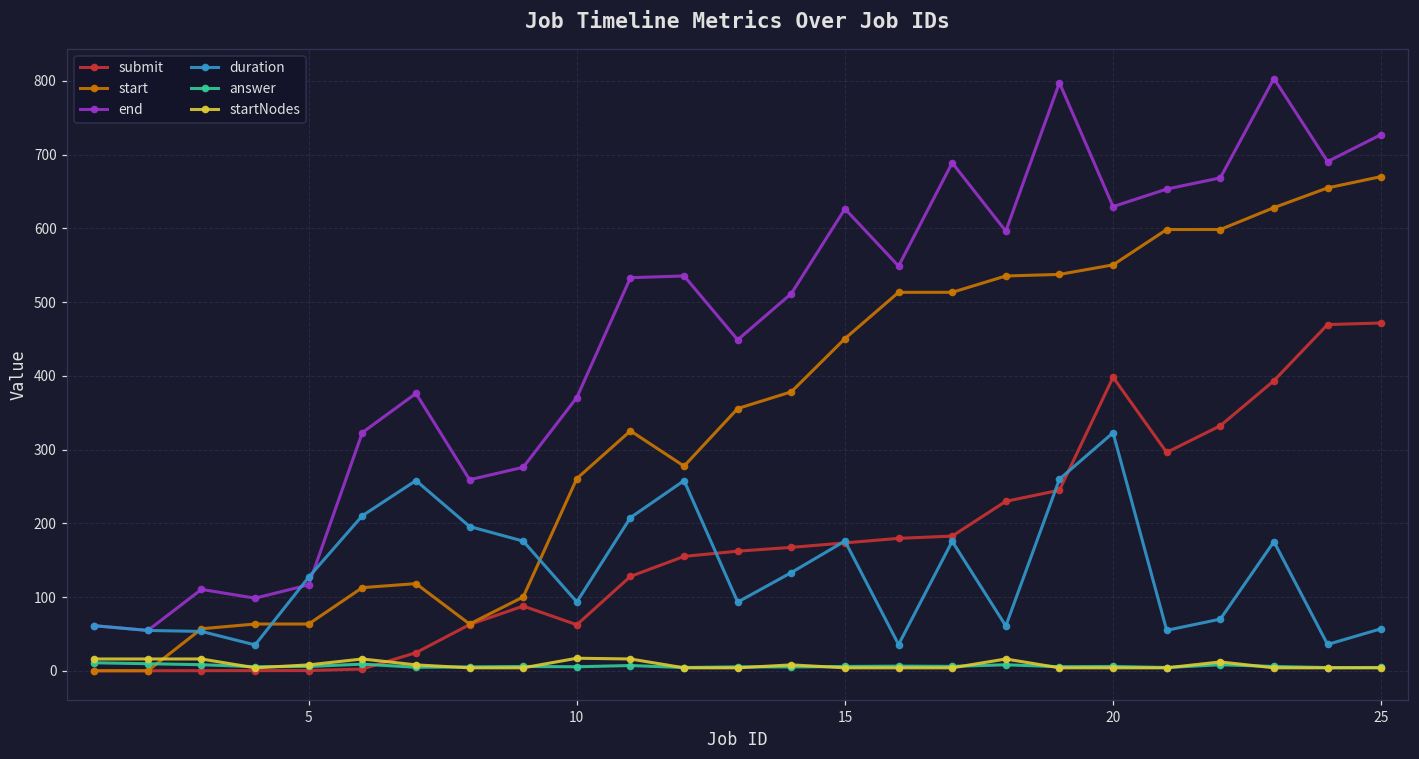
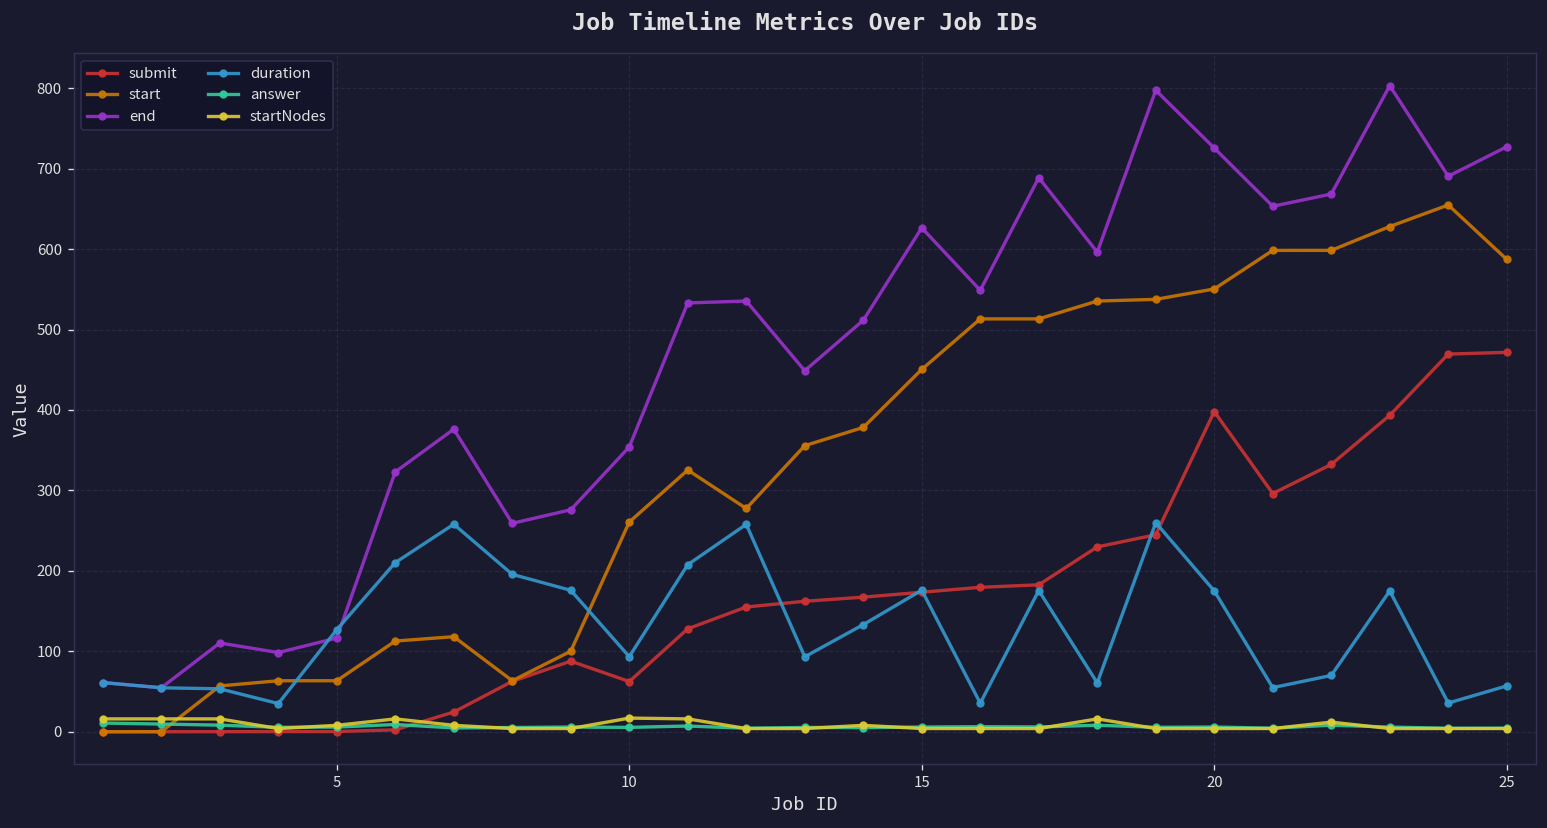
end, 10: 370 -> 350
end, 20: 630 -> 730
duration, 20: 320 -> 180
start, 25: 670 -> 590
